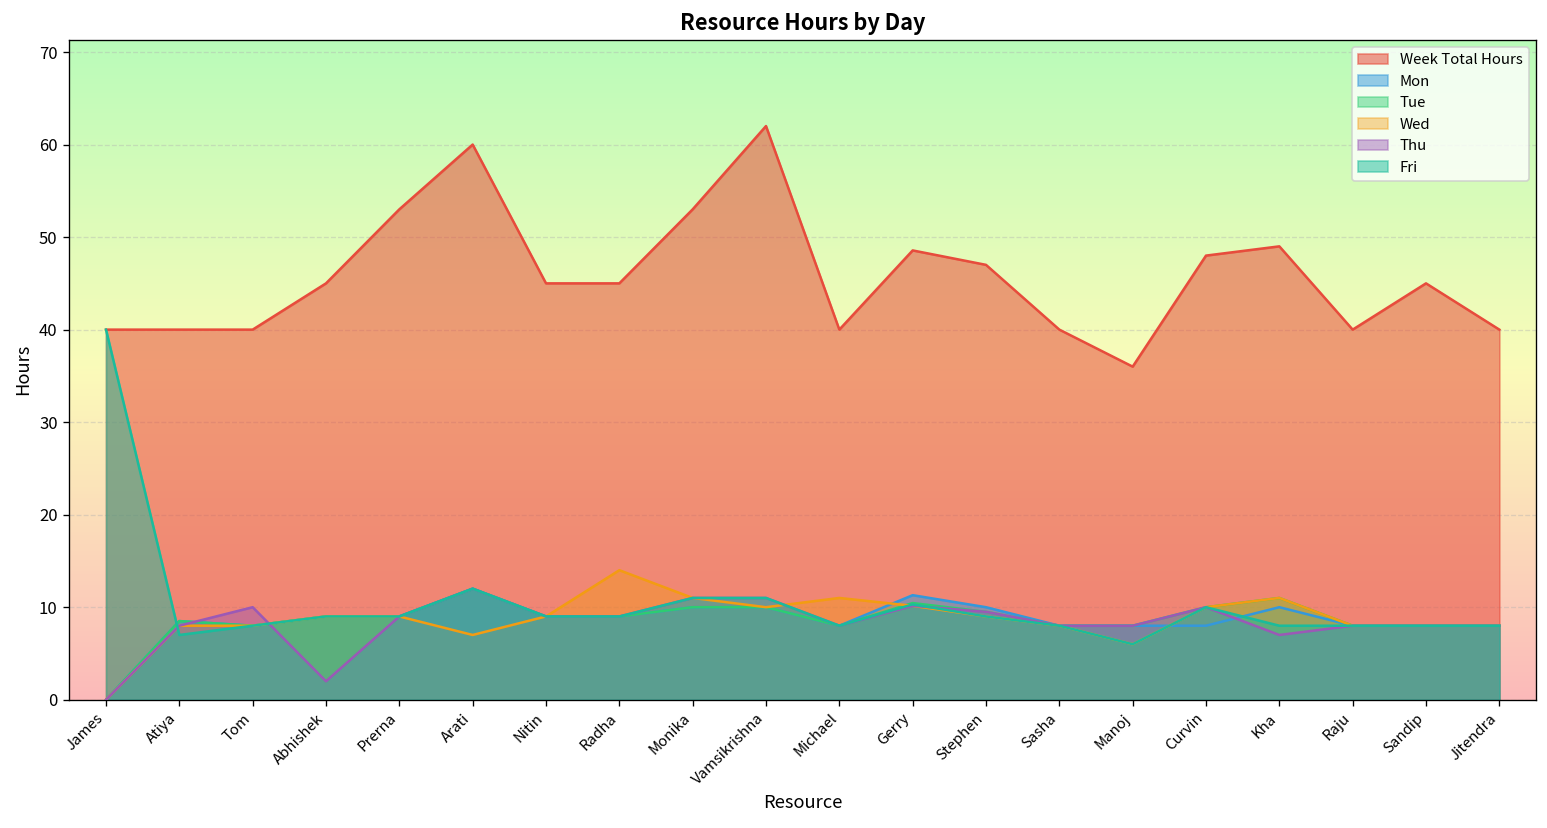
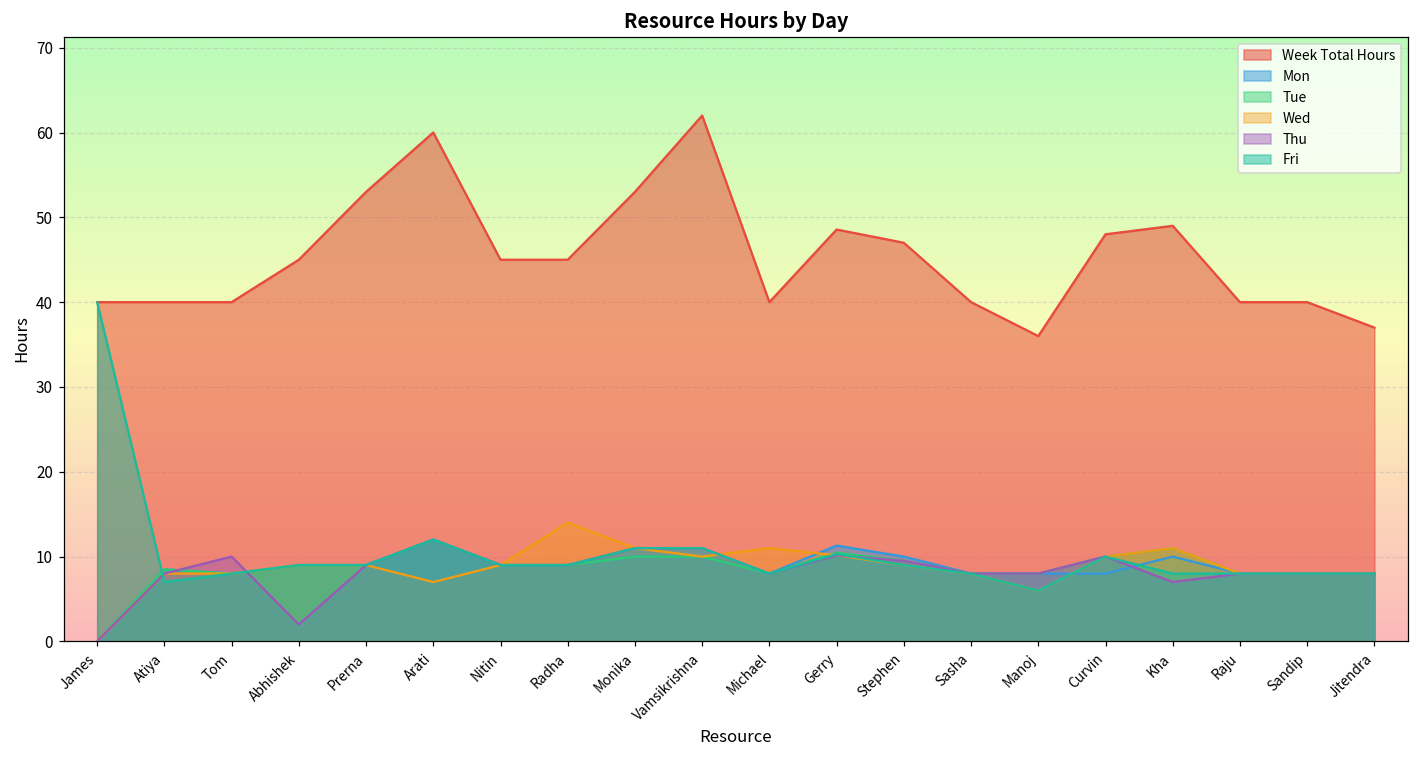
Week Total Hours, Sandip: 45 -> 40
Week Total Hours, Jitendra: 40 -> 37
